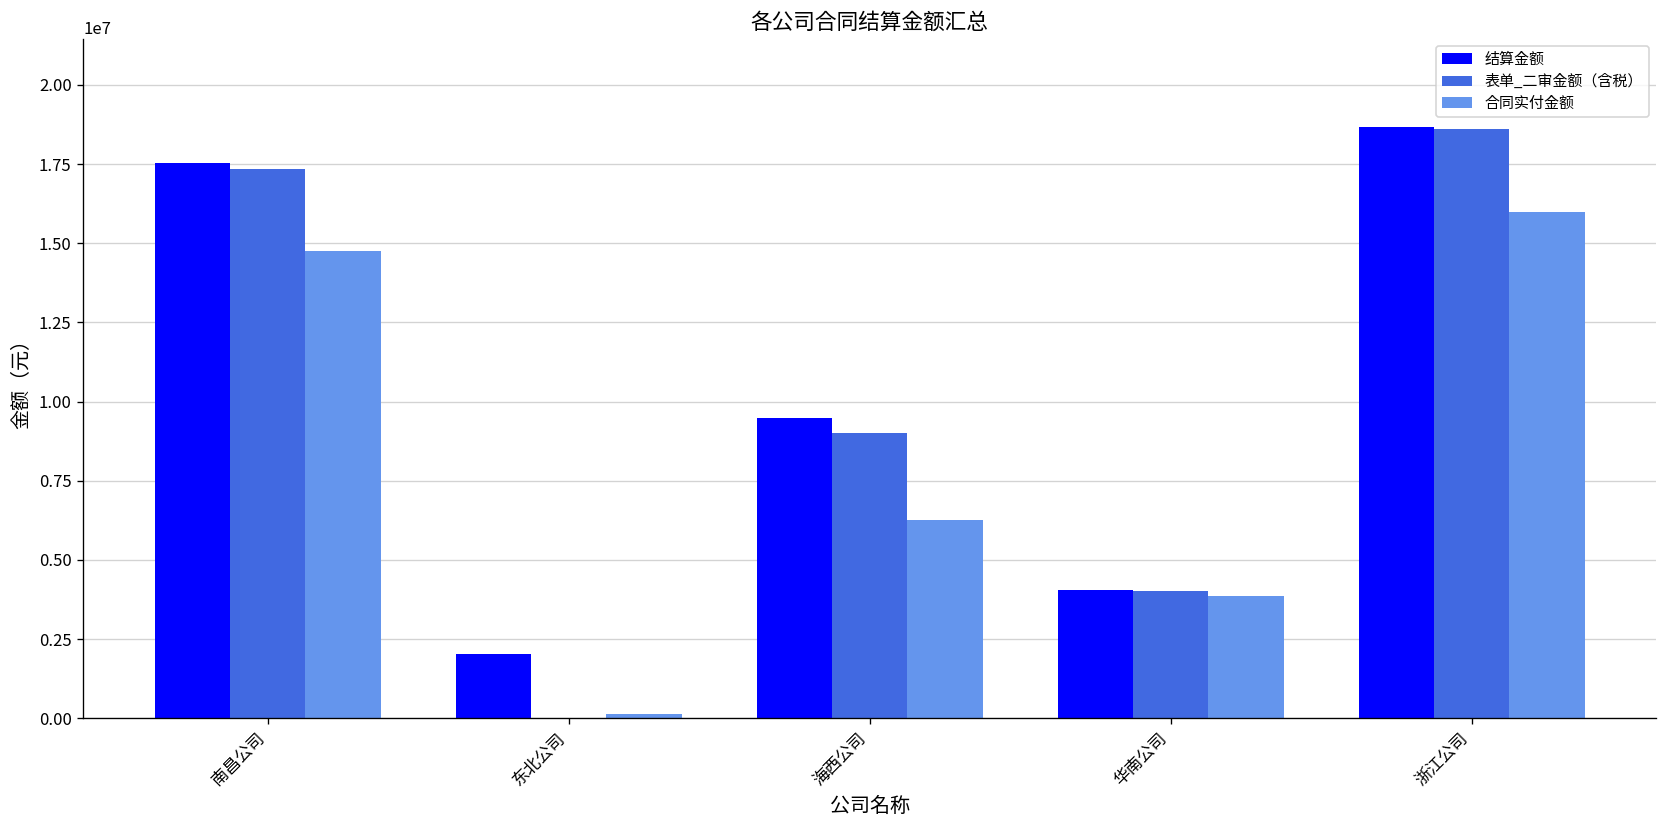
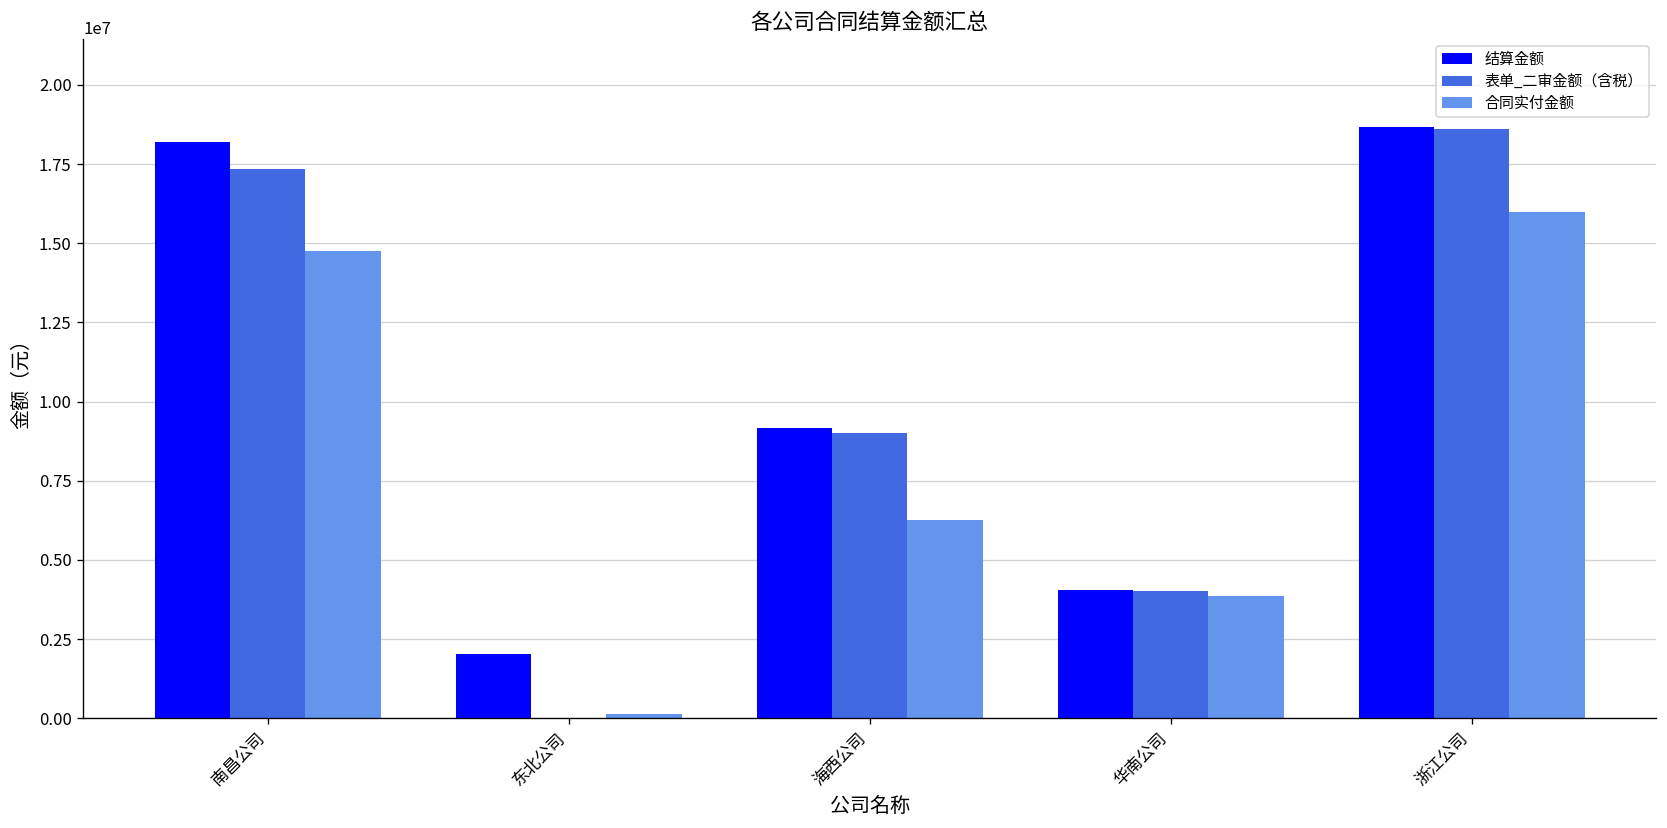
结算金额, 南昌公司: 17500000 -> 18200000
结算金额, 海西公司: 9500000 -> 9200000
